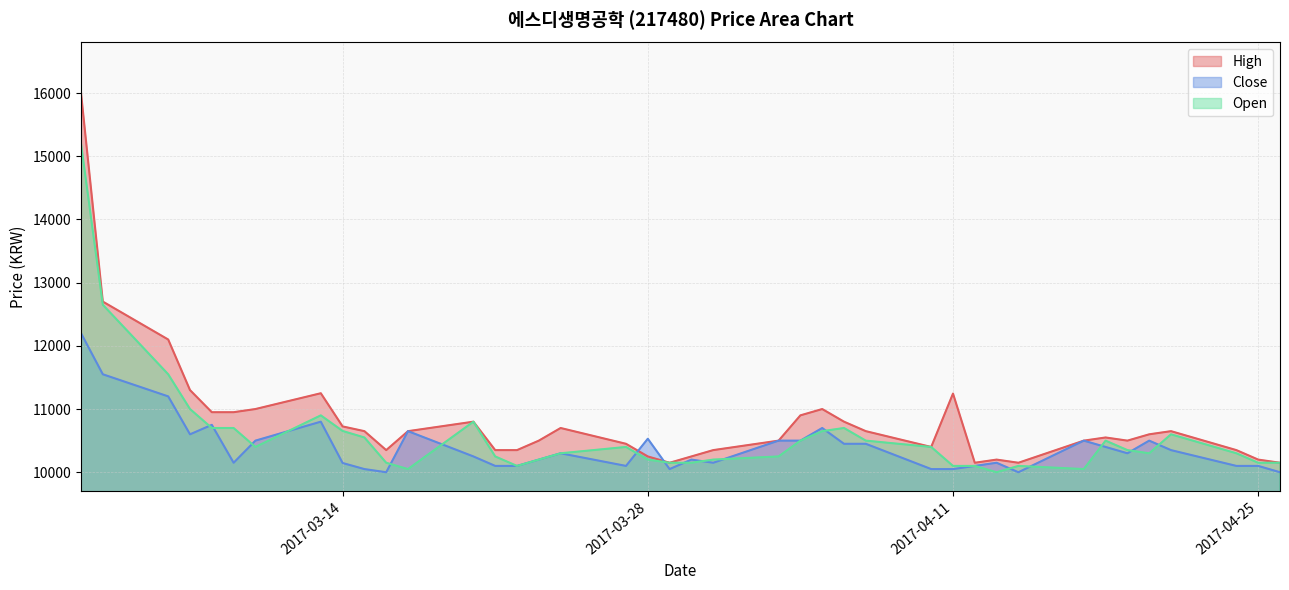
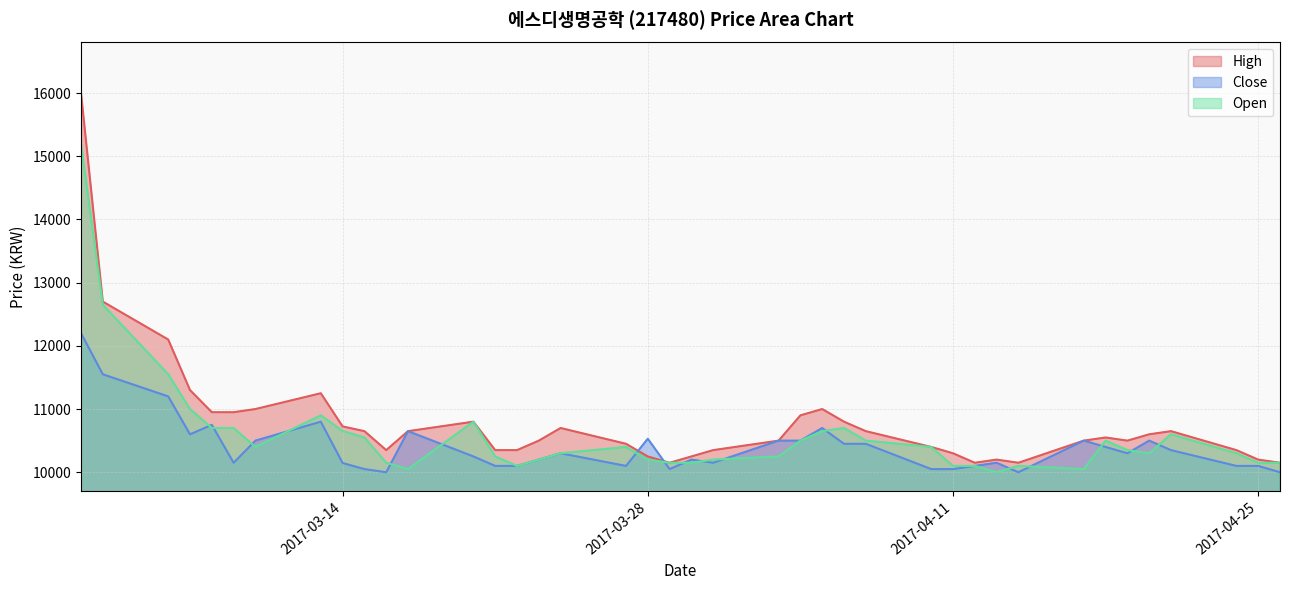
High, 2017-04-11: 11200 -> 10300
